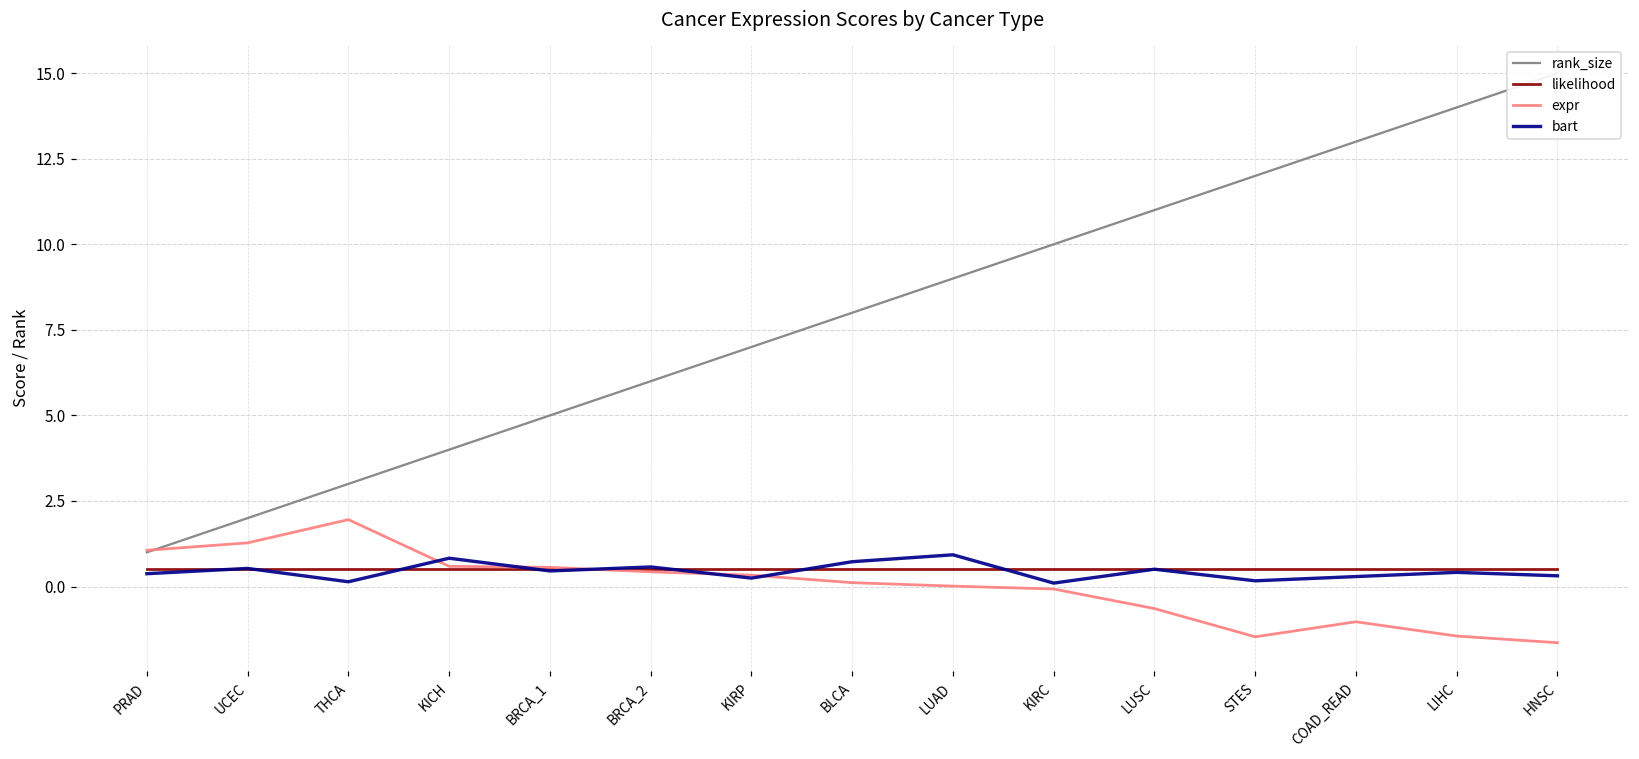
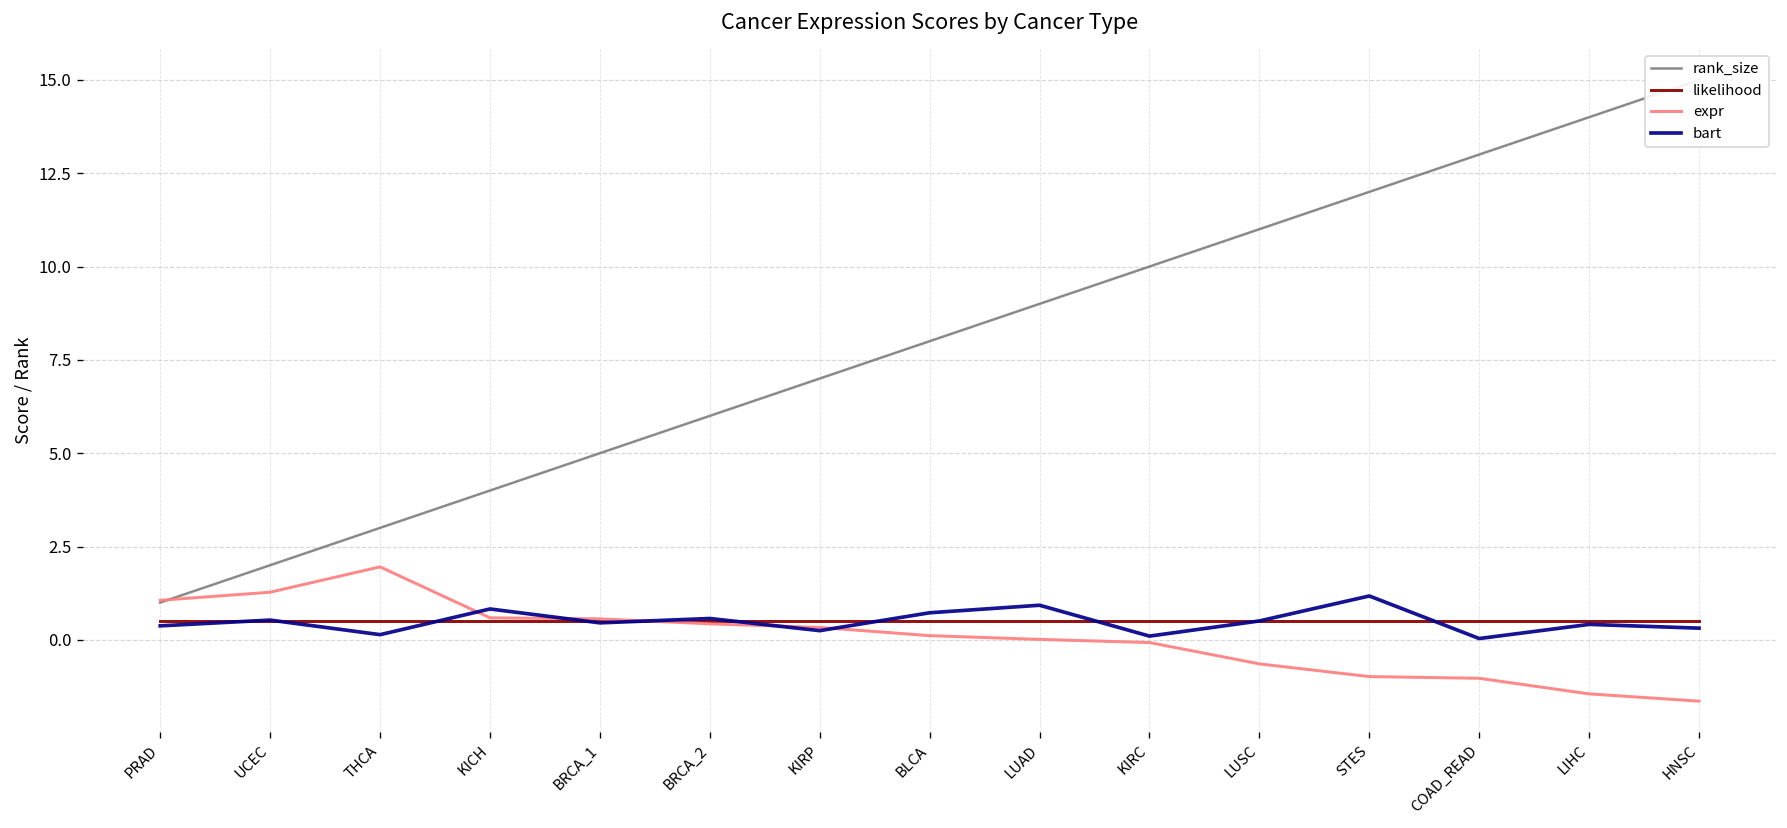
expr, STES: -1.5 -> -1.0
bart, STES: 0.2 -> 1.2
bart, COAD_READ: 0.3 -> 0.0
